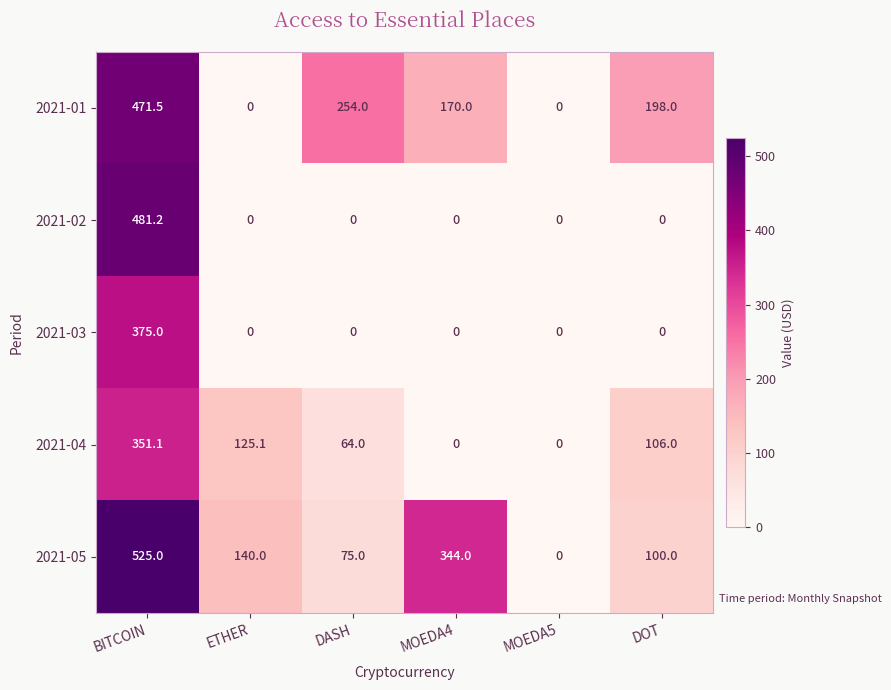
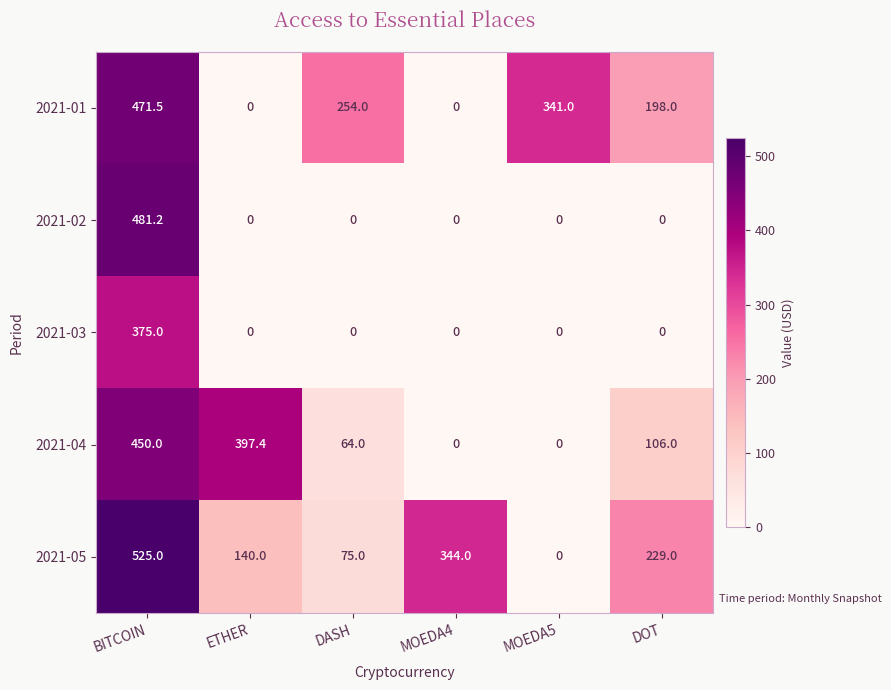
2021-01, MOEDA4: 170.0 -> 0
2021-01, MOEDA5: 0 -> 341.0
2021-04, BITCOIN: 351.1 -> 450.0
2021-04, ETHER: 125.1 -> 397.4
2021-05, DOT: 100.0 -> 229.0
